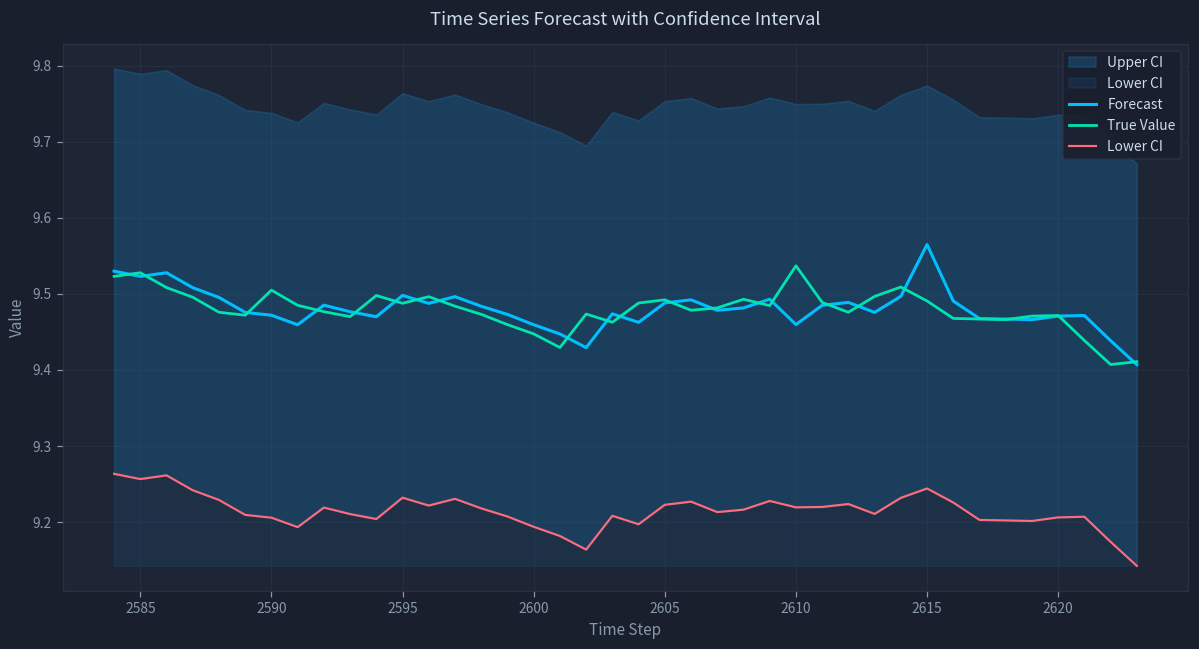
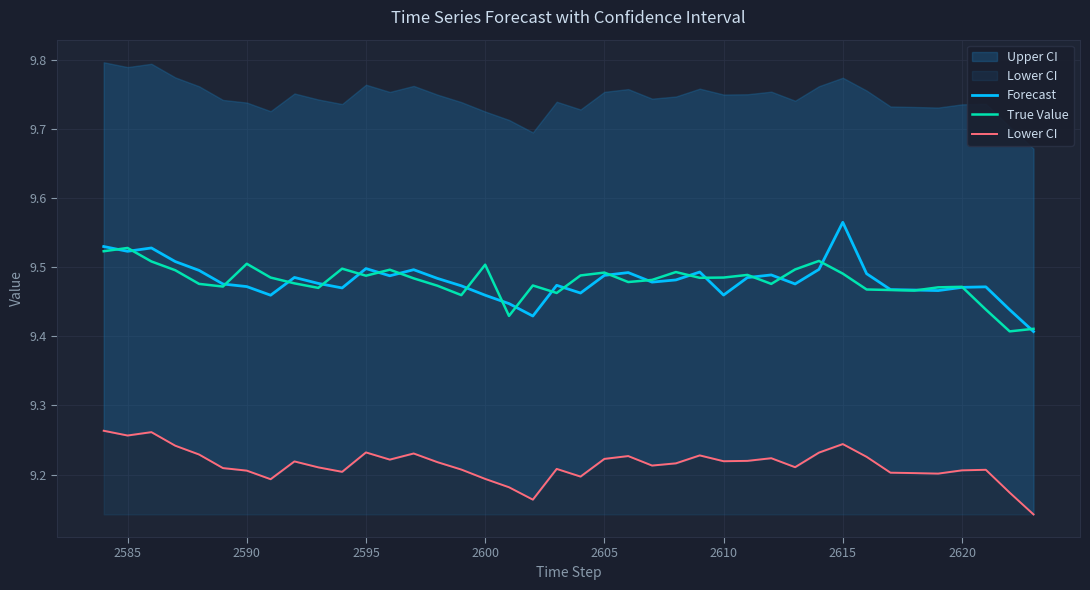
True Value, 2600: 9.45 -> 9.50
True Value, 2610: 9.54 -> 9.48
